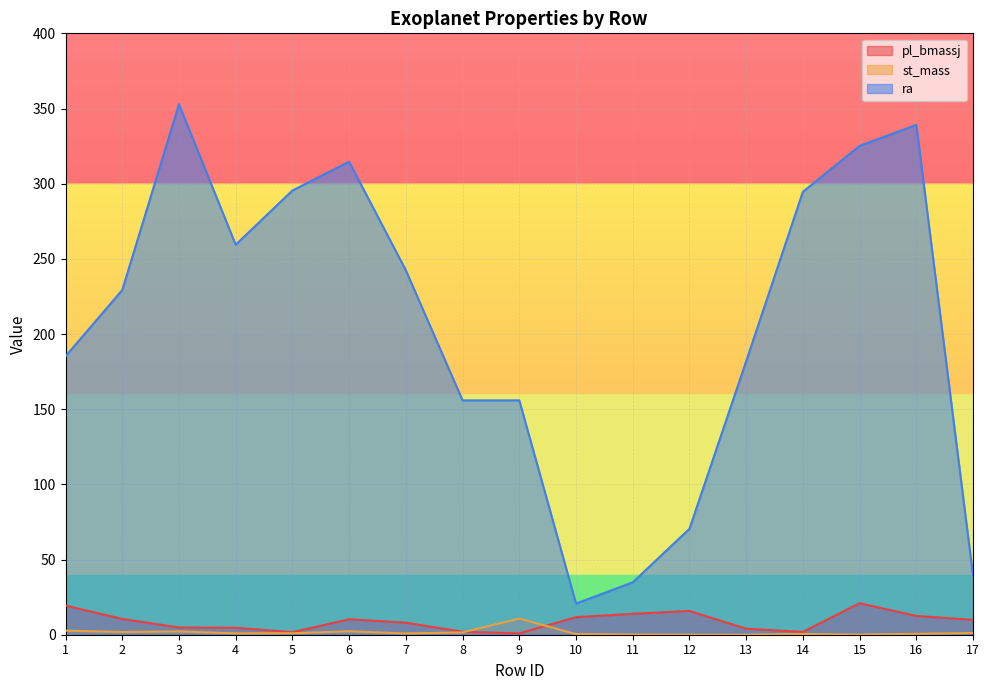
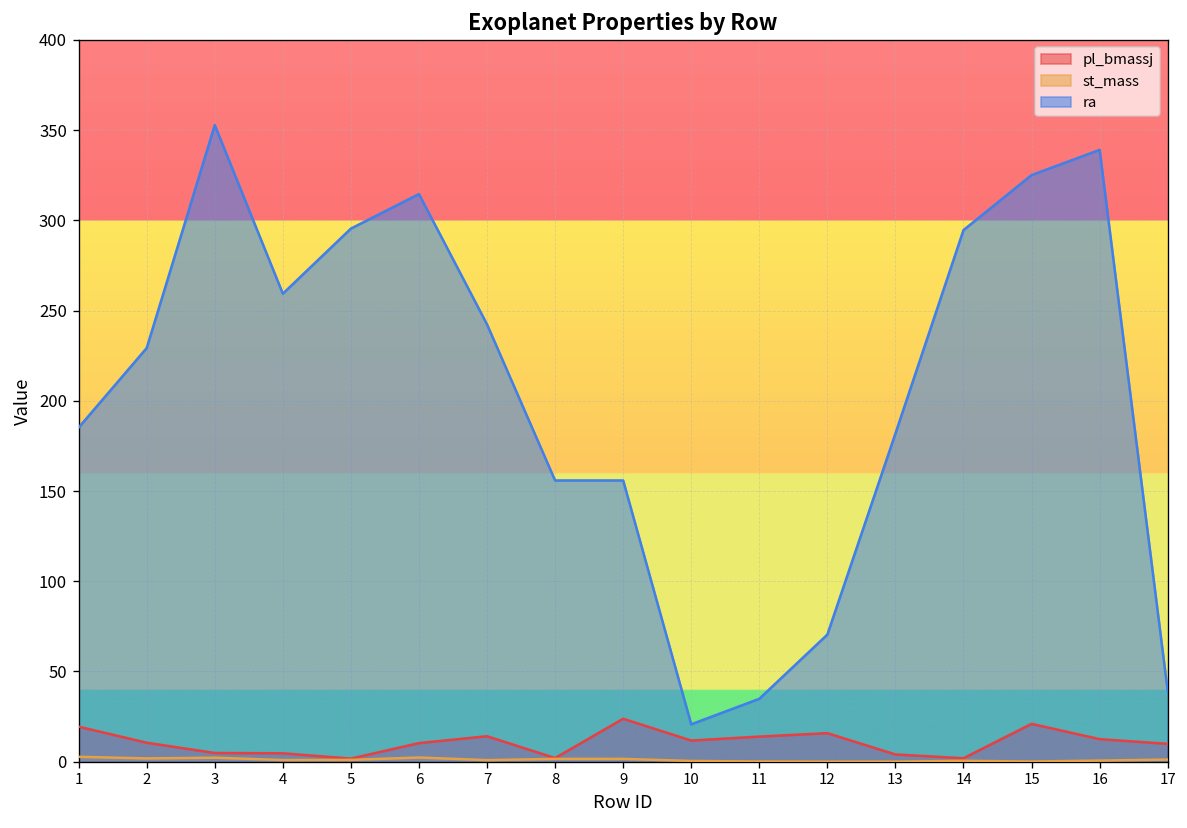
pl_bmassj, 7: 8 -> 14
pl_bmassj, 9: 1 -> 24
st_mass, 9: 11 -> 2
